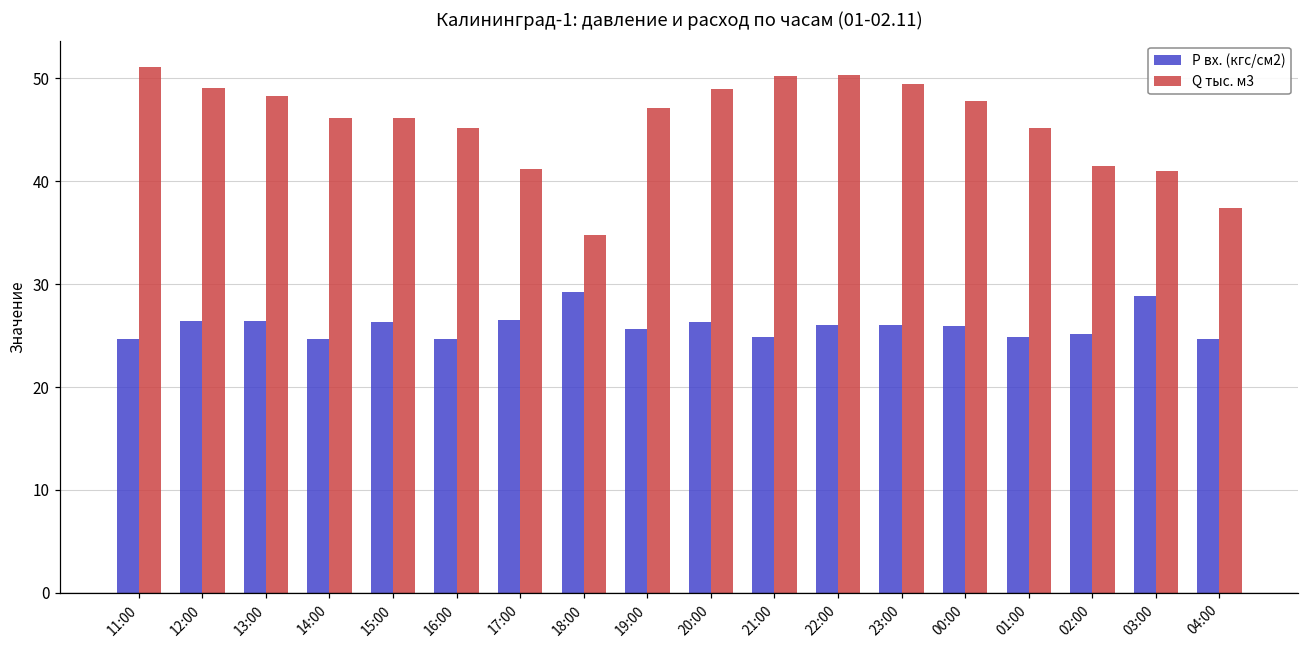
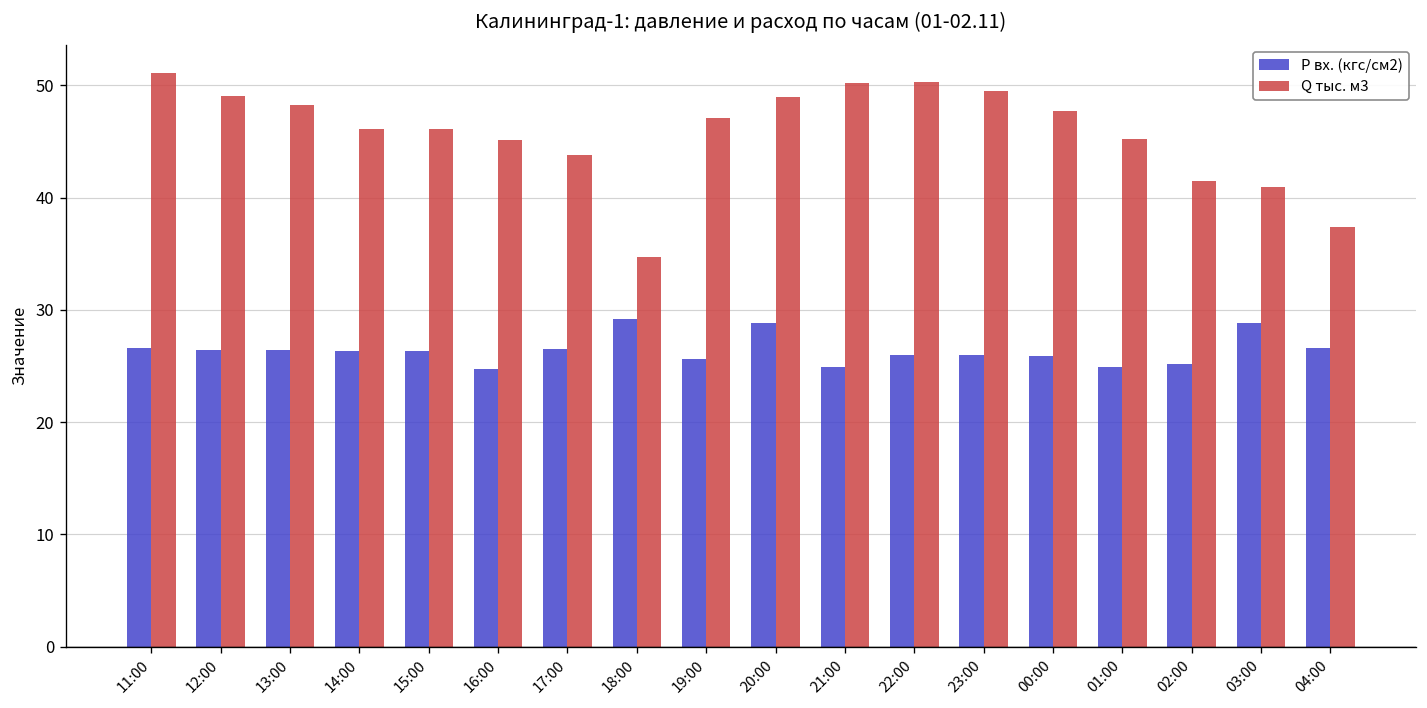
P вх. (кгс/см2), 11:00: 25 -> 27
P вх. (кгс/см2), 14:00: 25 -> 26
Q тыс. м3, 17:00: 41 -> 44
P вх. (кгс/см2), 20:00: 26 -> 29
P вх. (кгс/см2), 04:00: 25 -> 27
